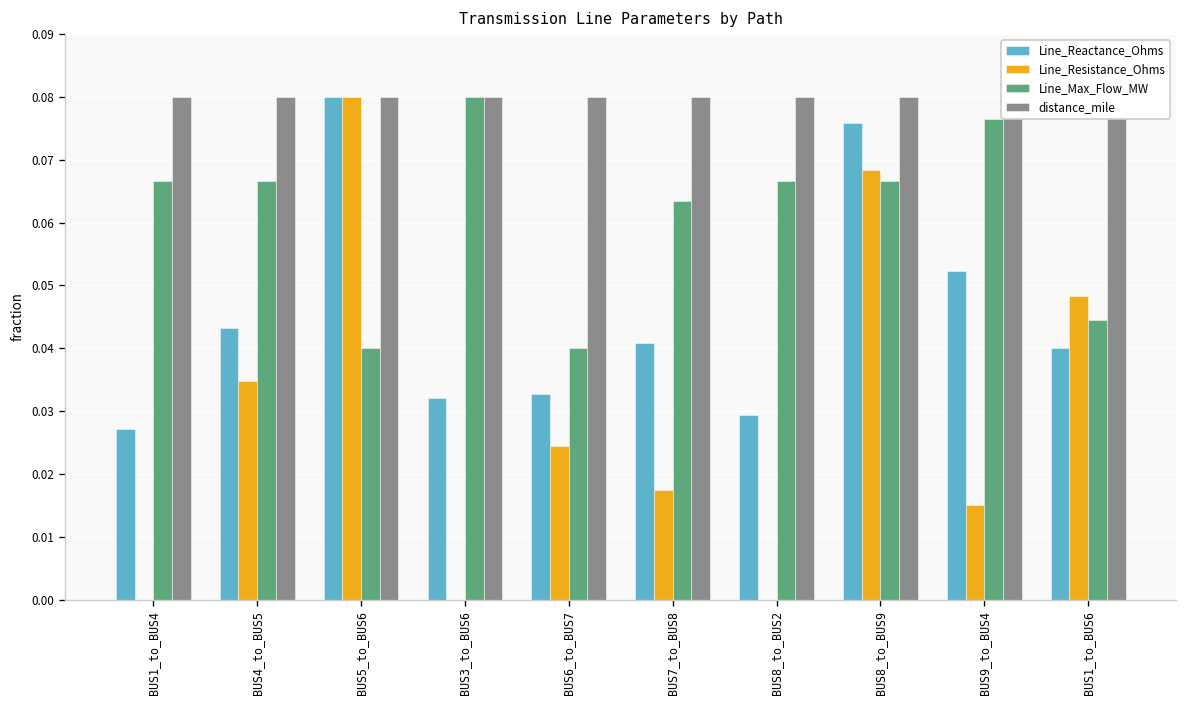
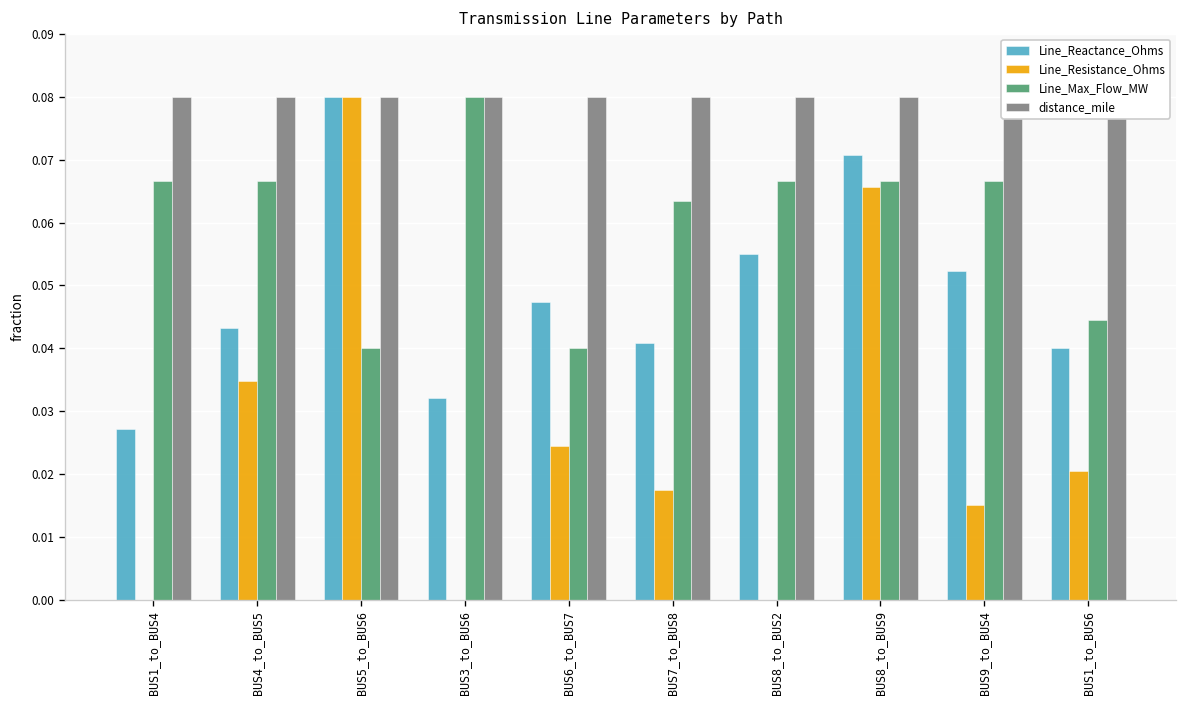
Line_Reactance_Ohms, BUS6_to_BUS7: 0.033 -> 0.047
Line_Reactance_Ohms, BUS8_to_BUS2: 0.029 -> 0.055
Line_Reactance_Ohms, BUS8_to_BUS9: 0.076 -> 0.071
Line_Resistance_Ohms, BUS8_to_BUS9: 0.068 -> 0.066
Line_Max_Flow_MW, BUS9_to_BUS4: 0.077 -> 0.067
Line_Resistance_Ohms, BUS1_to_BUS6: 0.048 -> 0.021
